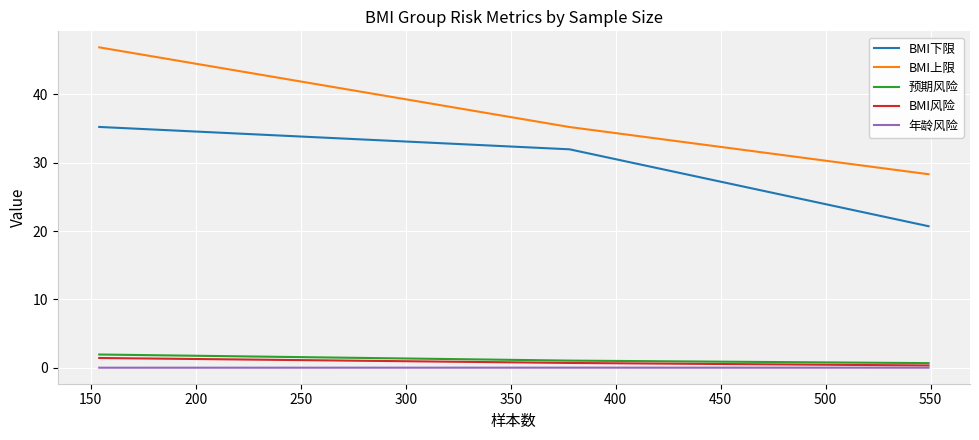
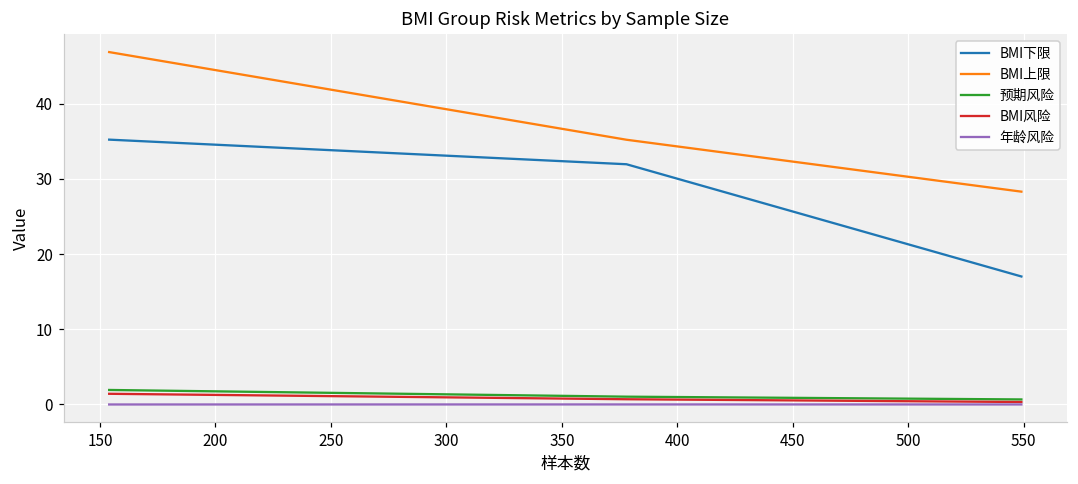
BMI下限, 550: 21 -> 17
